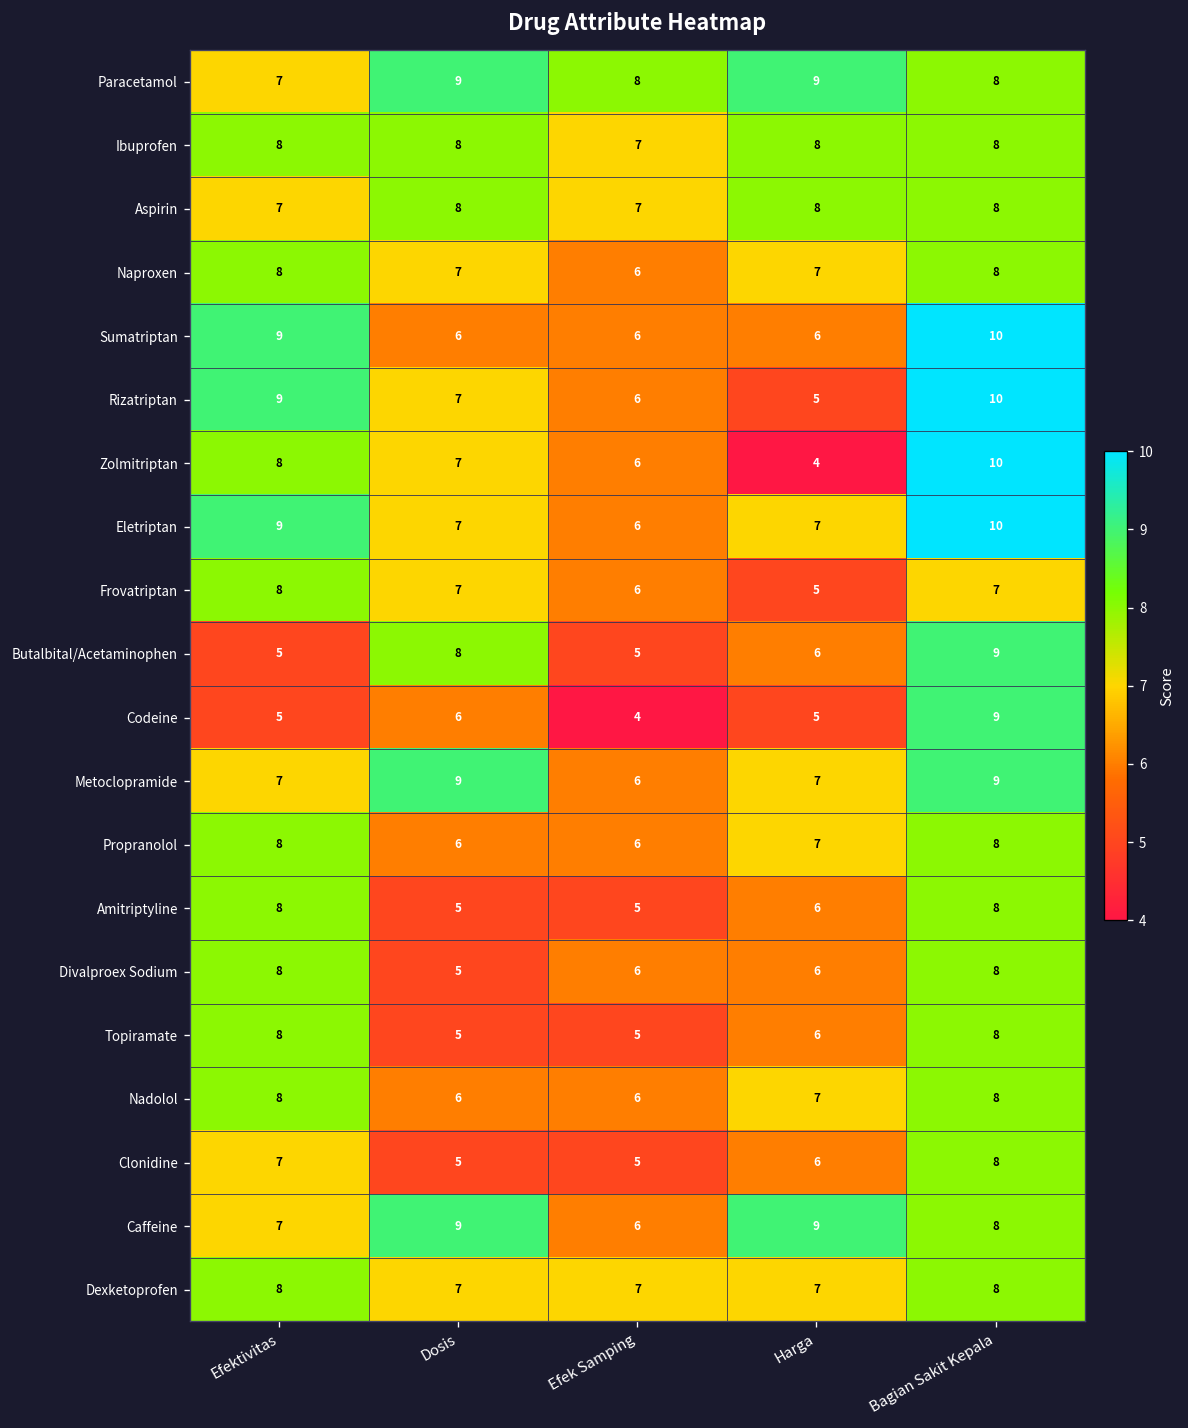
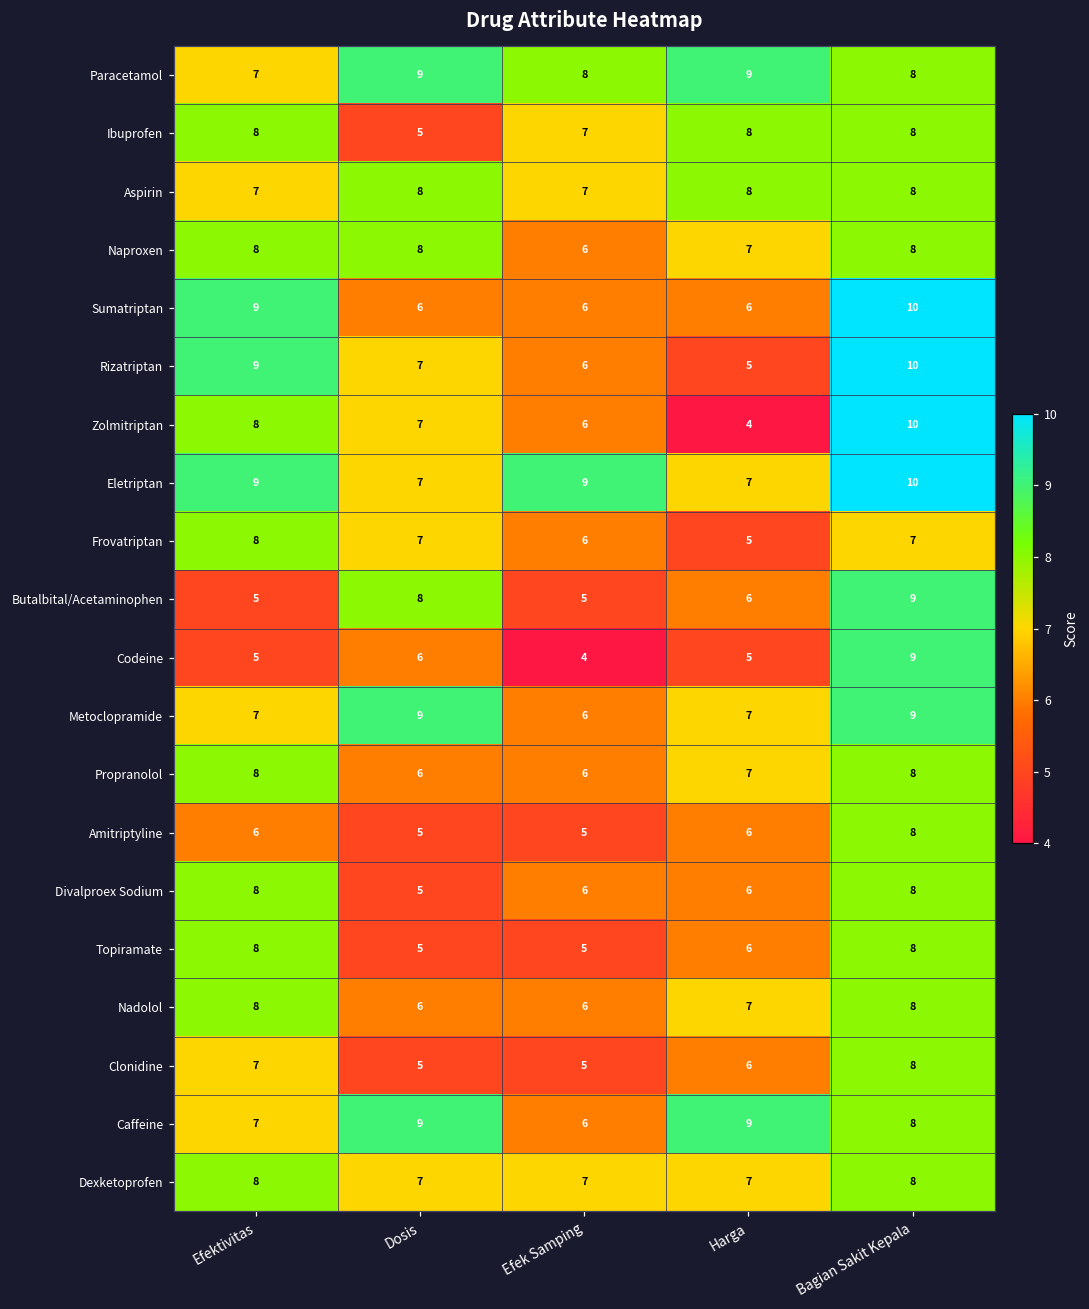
Ibuprofen, Dosis: 8 -> 5
Naproxen, Dosis: 7 -> 8
Eletriptan, Efek Samping: 6 -> 9
Amitriptyline, Efektivitas: 8 -> 6
